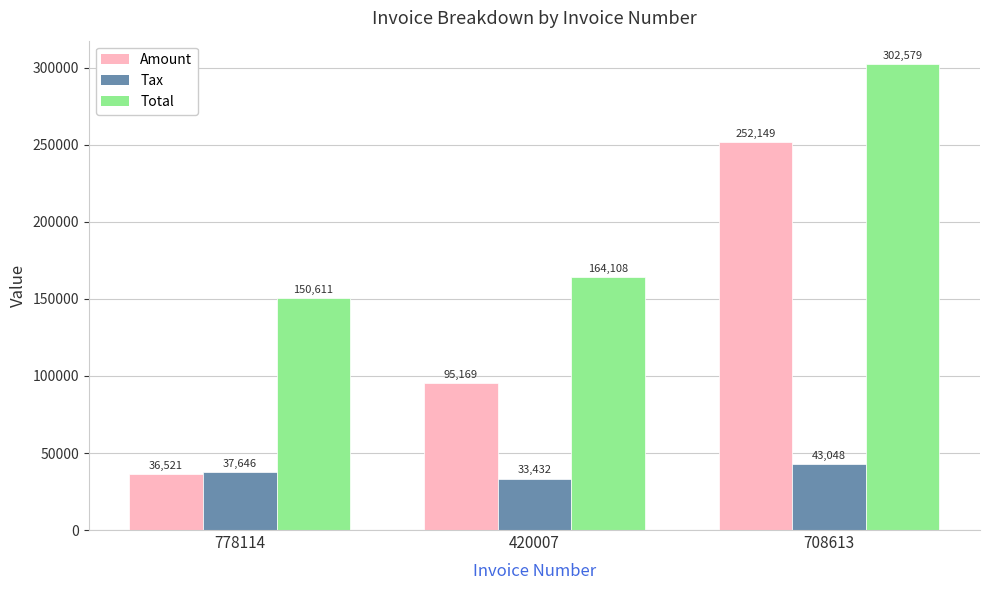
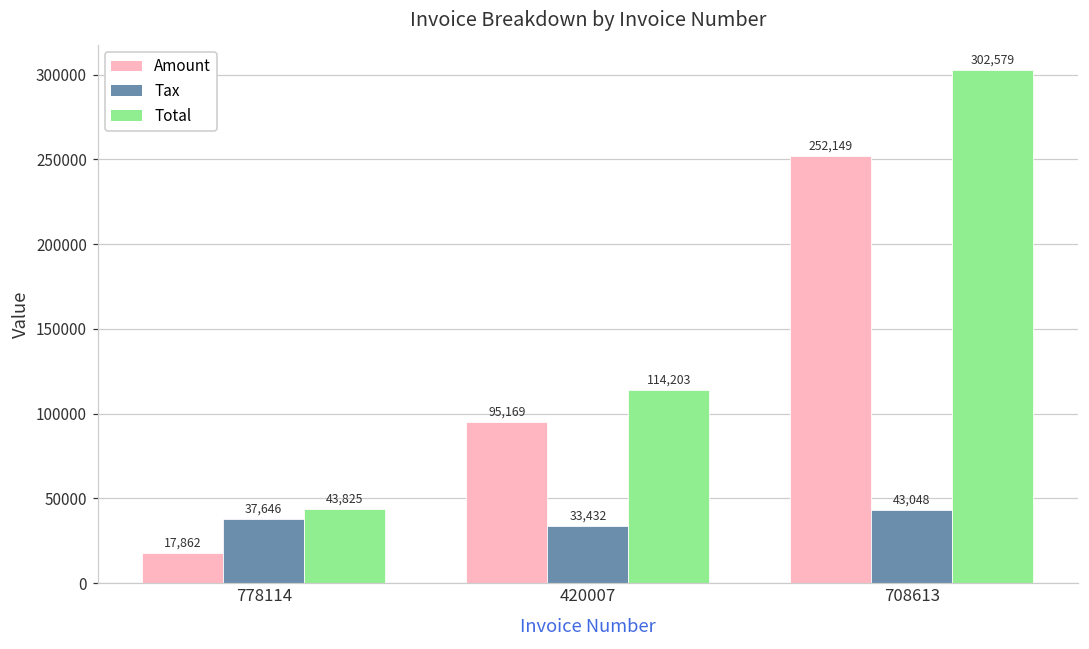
Amount, 778114: 36,521 -> 17,862
Total, 778114: 150,611 -> 43,825
Total, 420007: 164,108 -> 114,203
